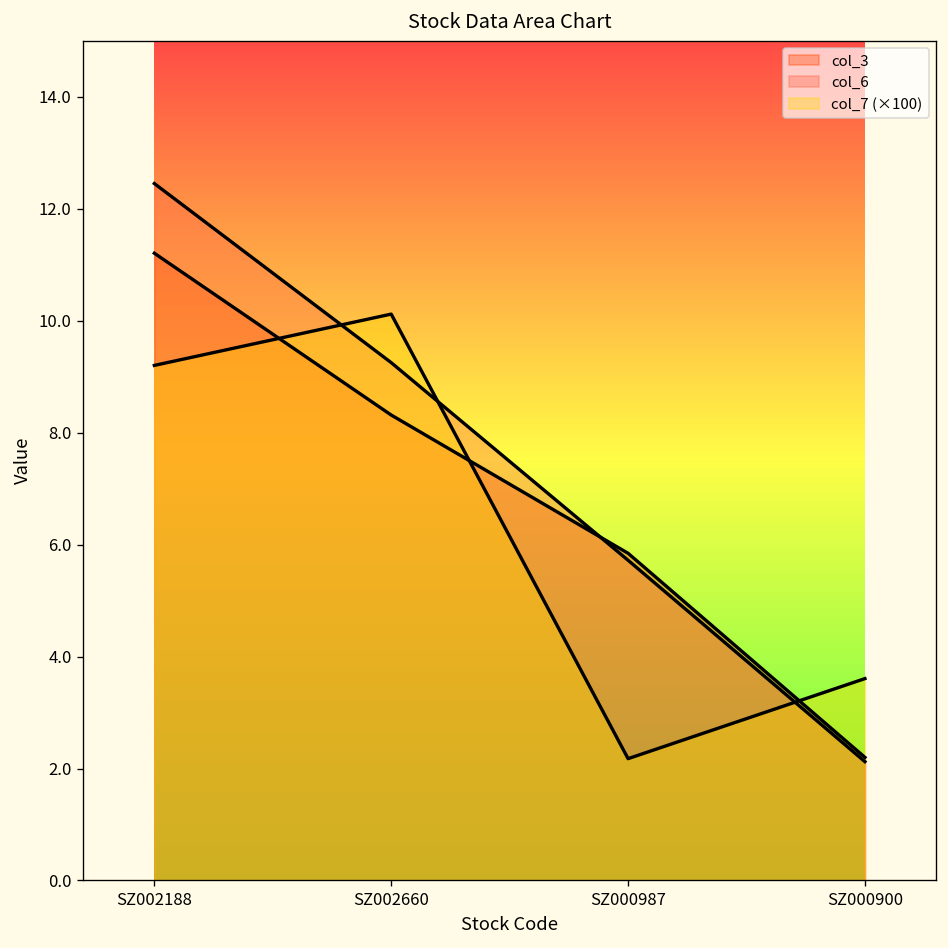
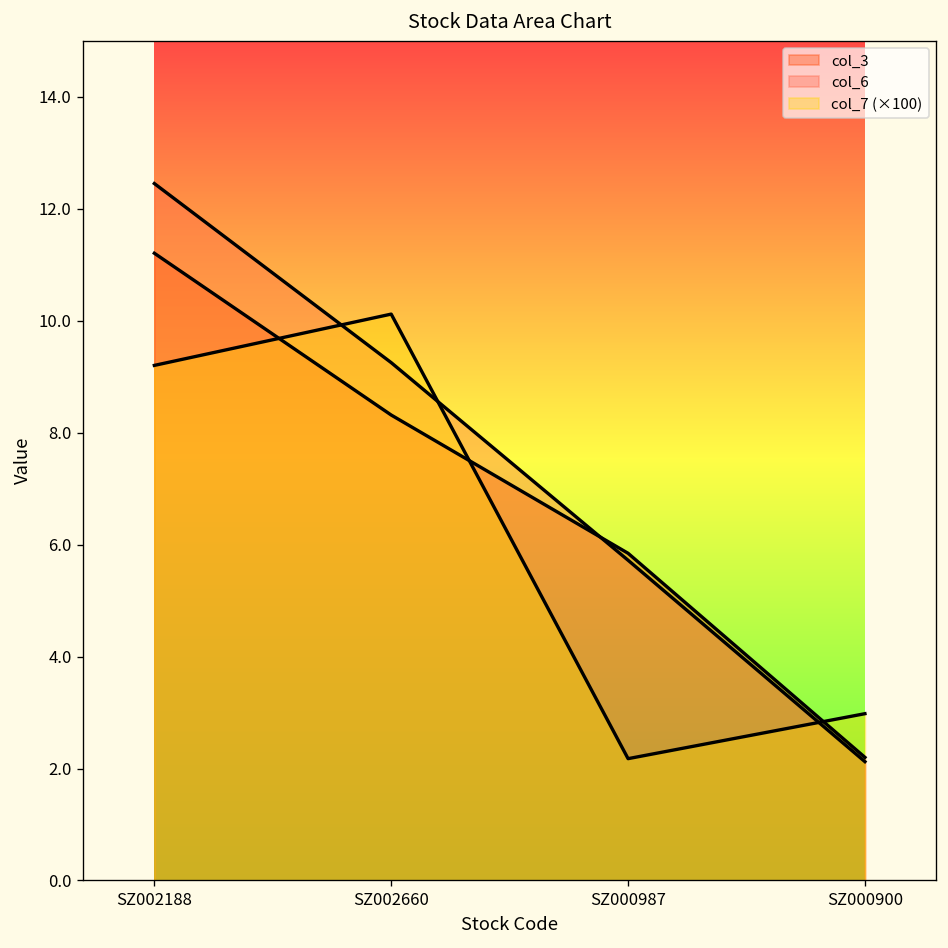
col_7 (×100), SZ000900: 3.6 -> 3.0
